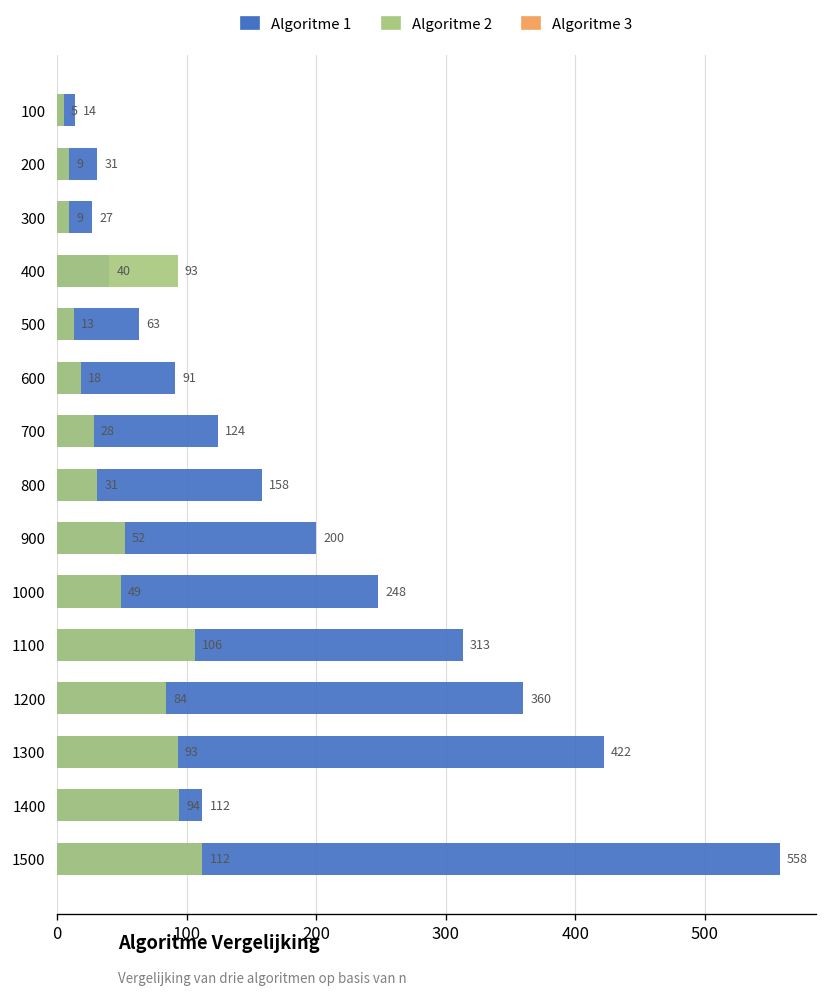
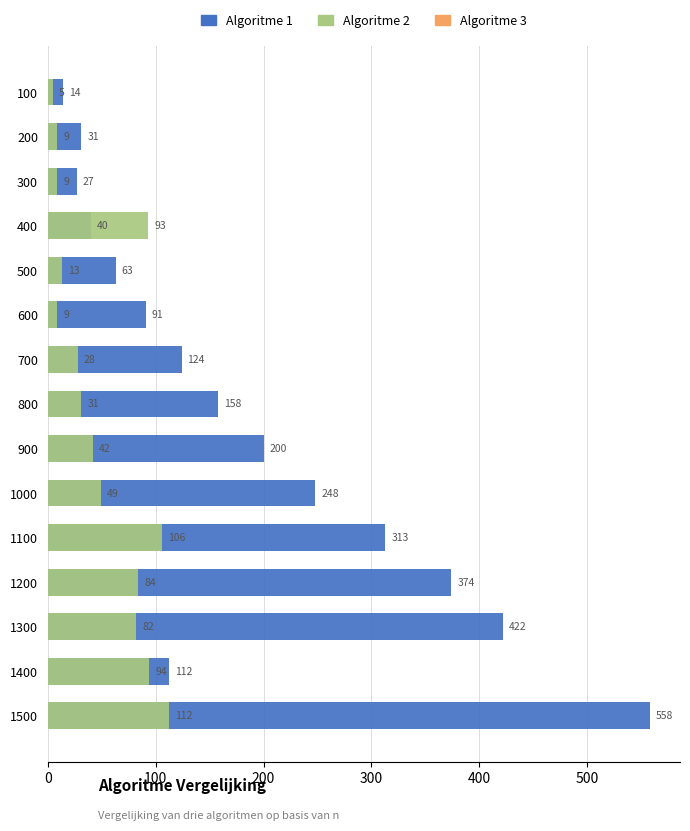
Algoritme 2, 600: 18 -> 9
Algoritme 2, 900: 52 -> 42
Algoritme 1, 1200: 360 -> 374
Algoritme 2, 1300: 93 -> 82
